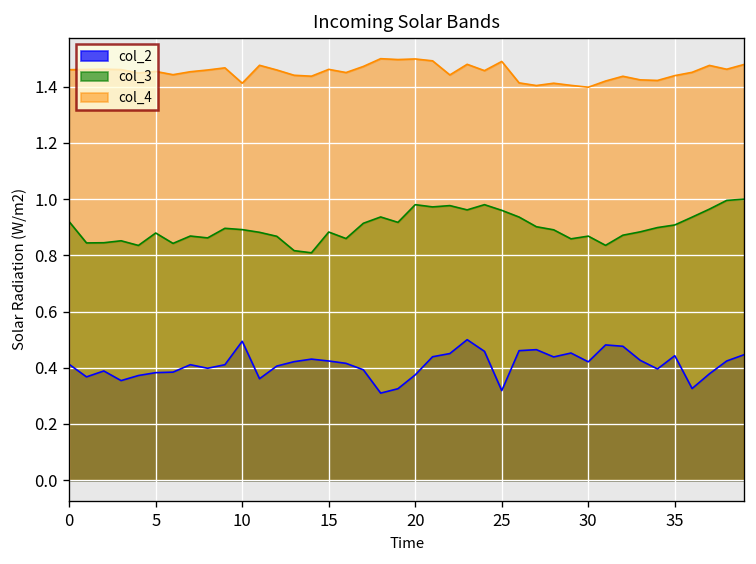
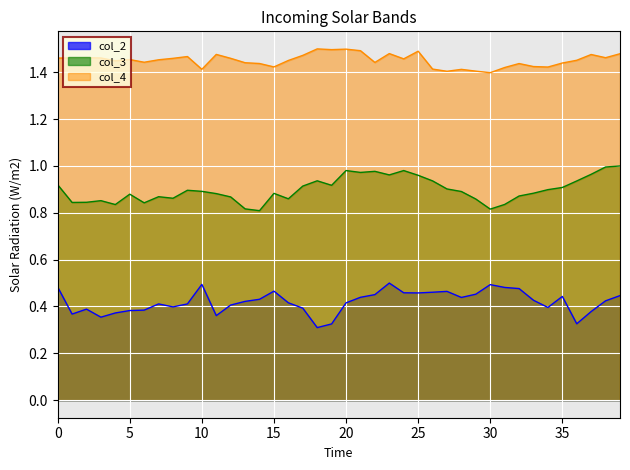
col_2, 0: 0.41 -> 0.48
col_2, 15: 0.42 -> 0.47
col_4, 15: 1.46 -> 1.42
col_2, 20: 0.37 -> 0.42
col_2, 25: 0.32 -> 0.46
col_2, 30: 0.42 -> 0.49
col_3, 30: 0.87 -> 0.82
